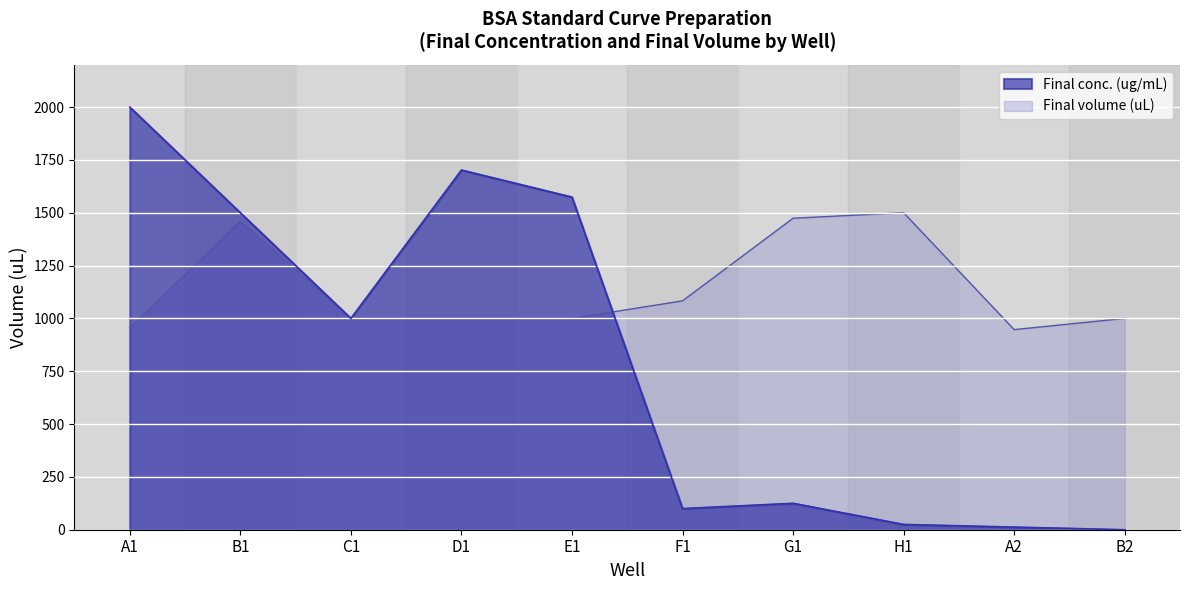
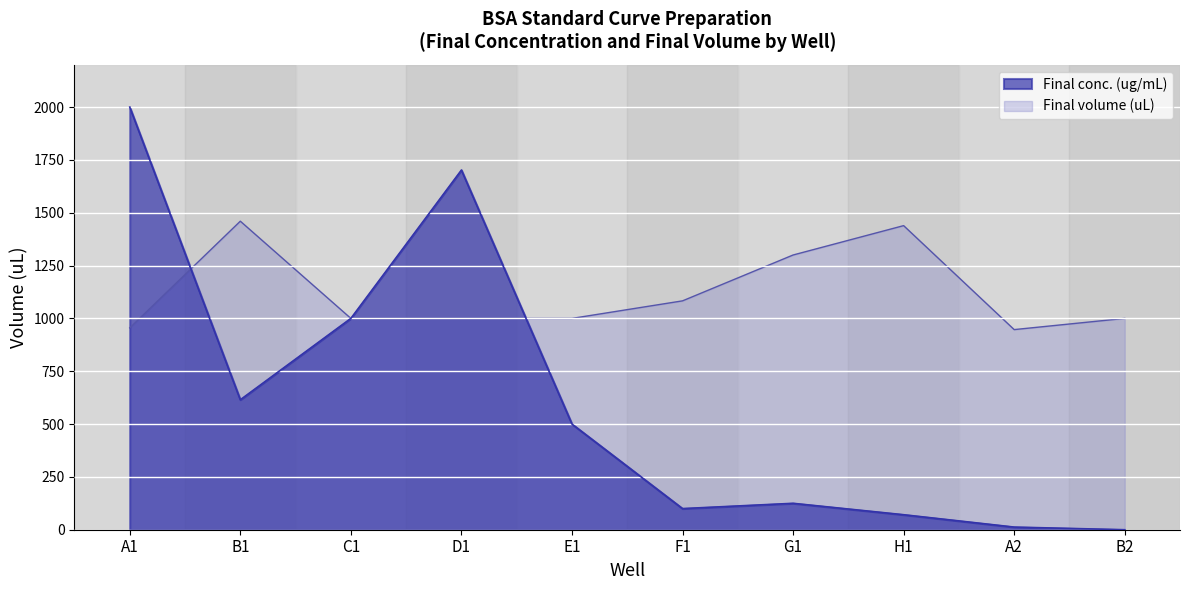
Final conc. (ug/mL), B1: 1500 -> 620
Final conc. (ug/mL), E1: 1570 -> 500
Final volume (uL), G1: 1470 -> 1300
Final conc. (ug/mL), H1: 30 -> 70
Final volume (uL), H1: 1500 -> 1440
